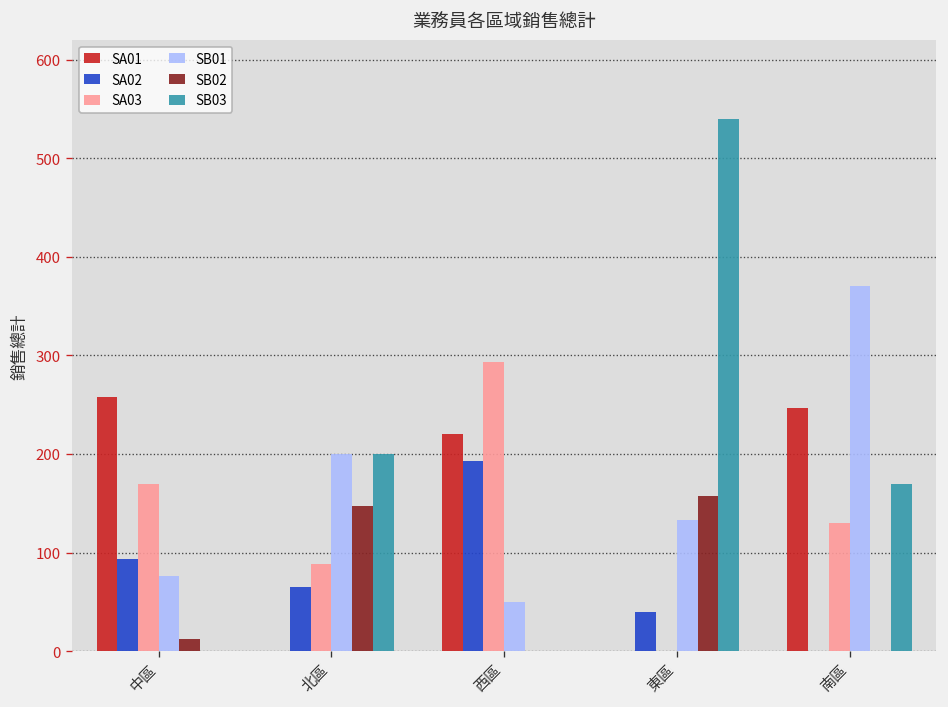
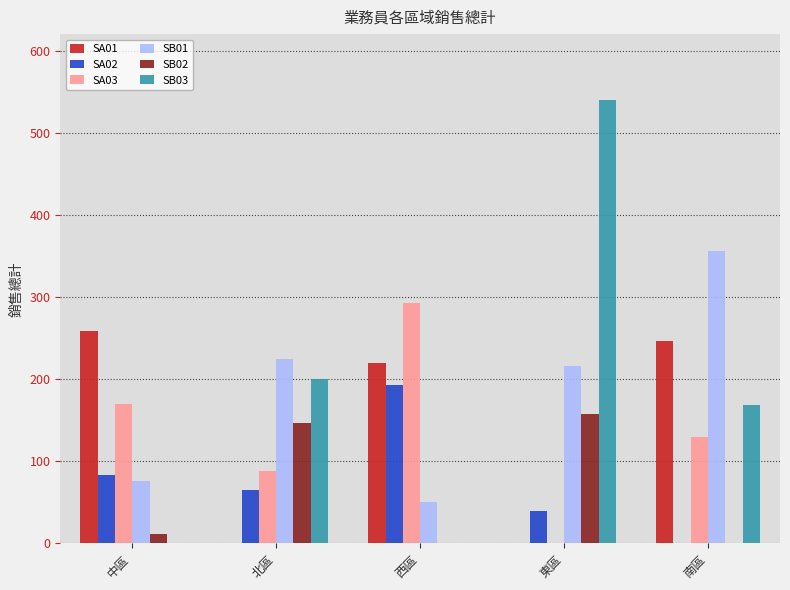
SA02, 中區: 90 -> 80
SB01, 北區: 200 -> 220
SB01, 東區: 130 -> 220
SB01, 南區: 370 -> 360
